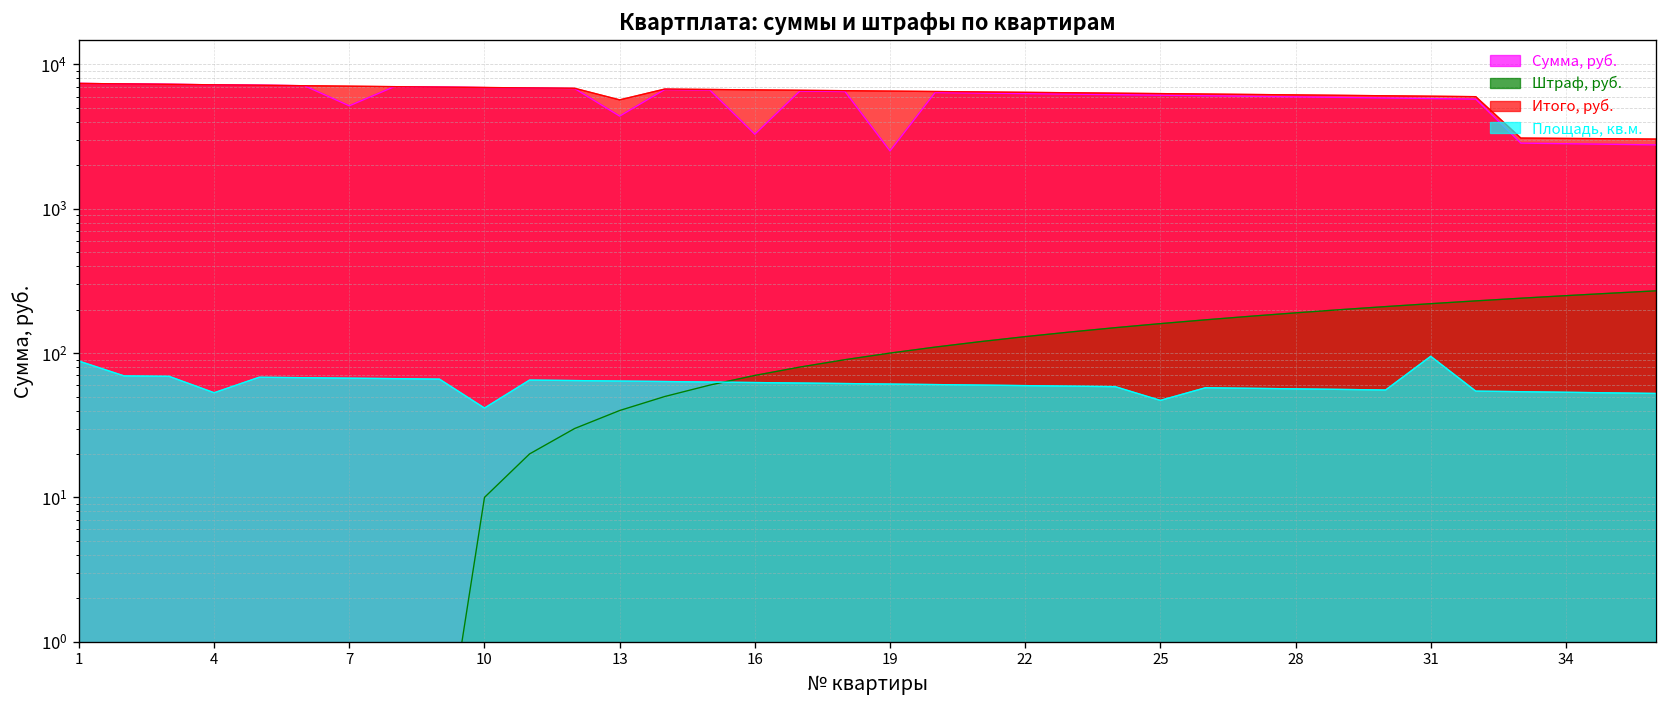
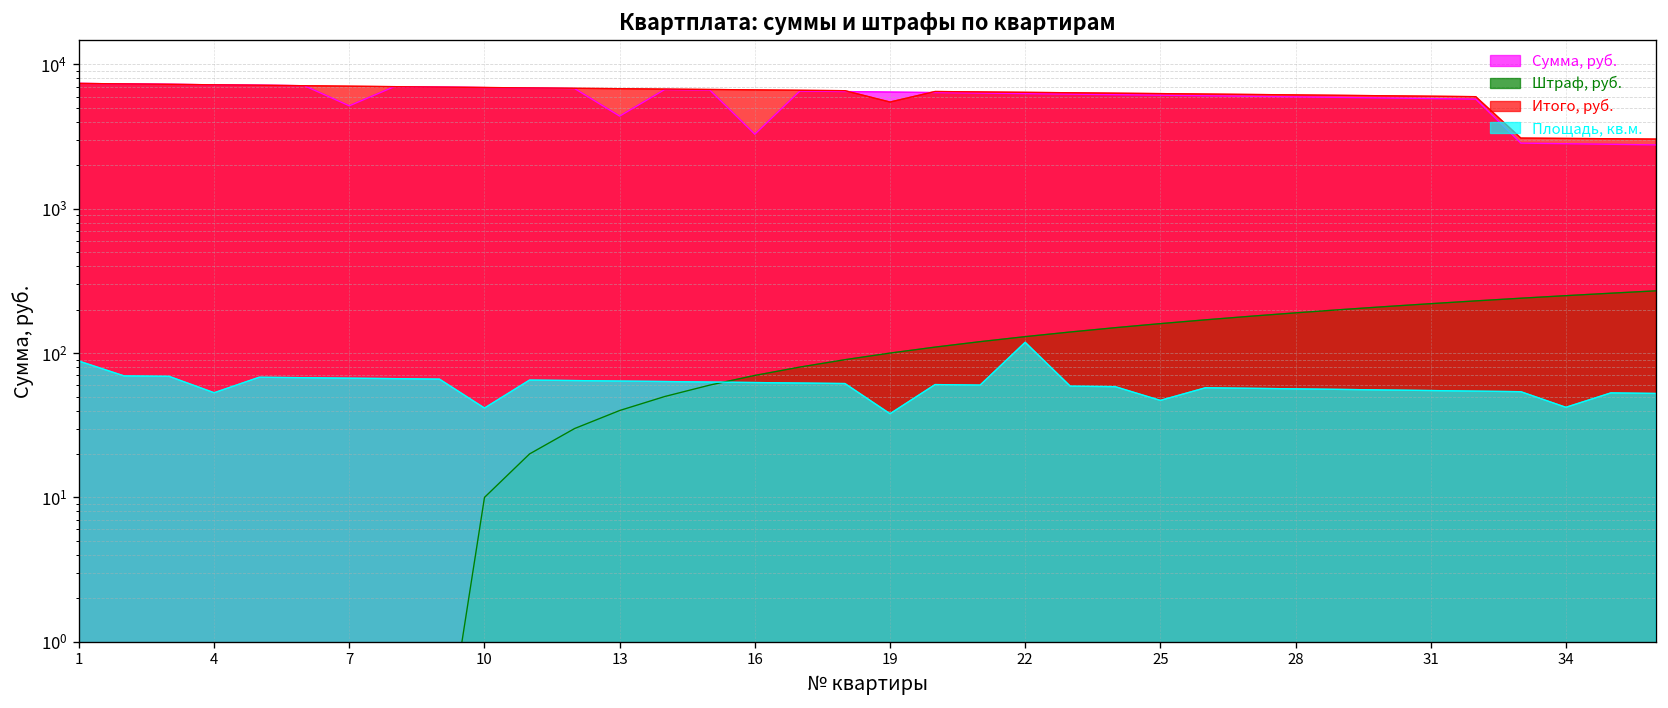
Итого, руб., 13: 6000 -> 7000
Сумма, руб., 19: 2500 -> 6000
Итого, руб., 19: 7000 -> 5000
Площадь, кв.м., 19: 60 -> 38
Площадь, кв.м., 22: 60 -> 120
Площадь, кв.м., 31: 100 -> 60
Площадь, кв.м., 34: 50 -> 42
